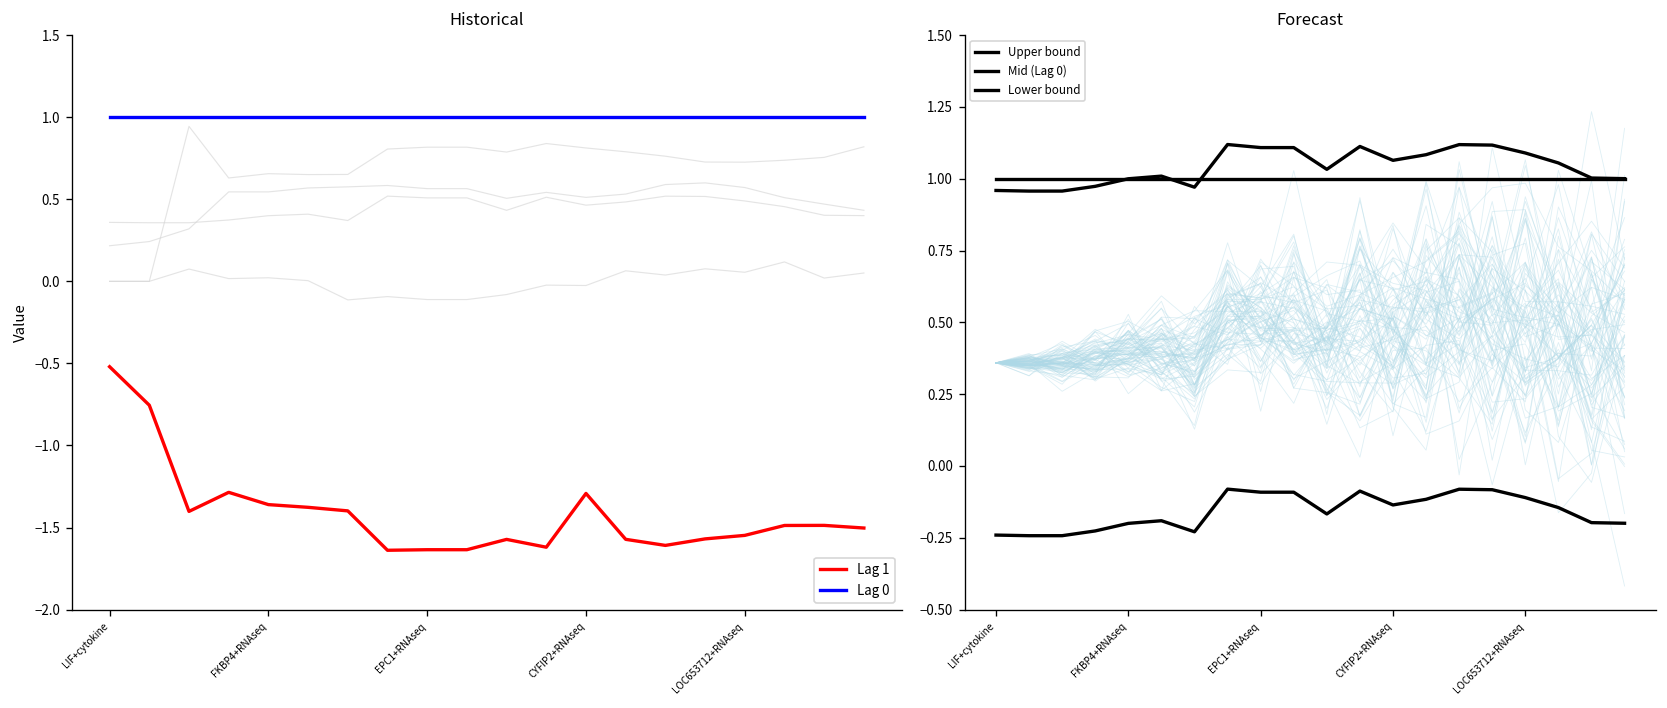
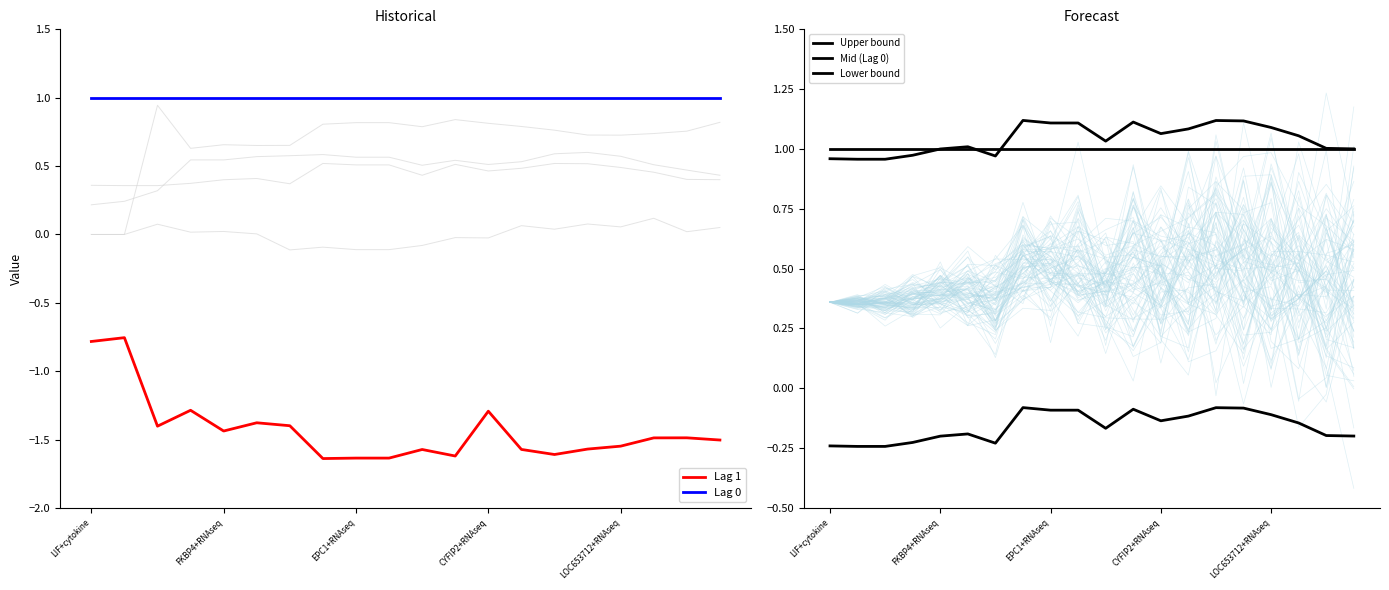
Historical, Lag 1, LIF+cytokine: -0.52 -> -0.78
Historical, Lag 1, FKBP4+RNAseq: -1.36 -> -1.44
